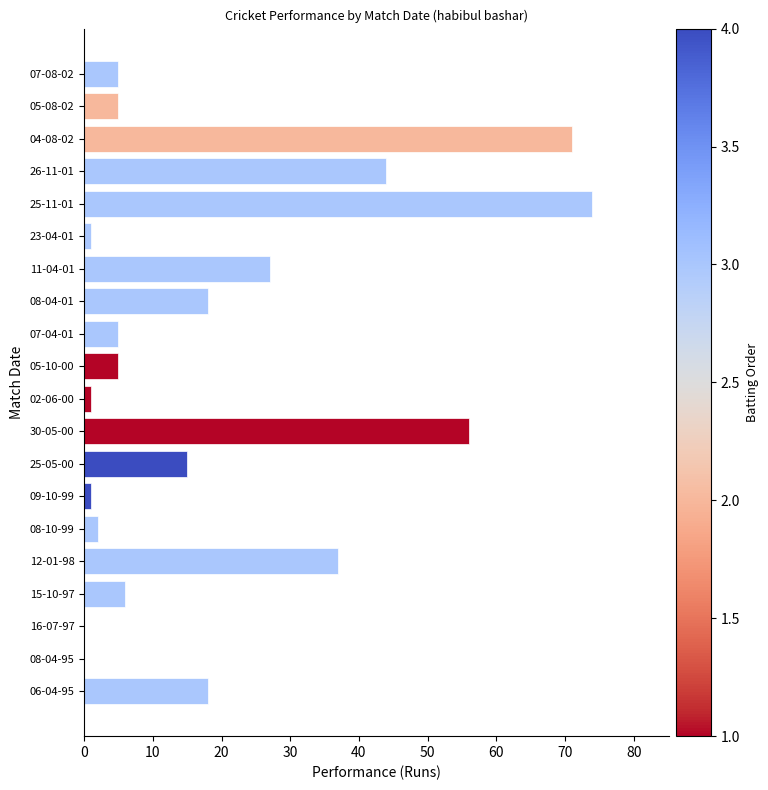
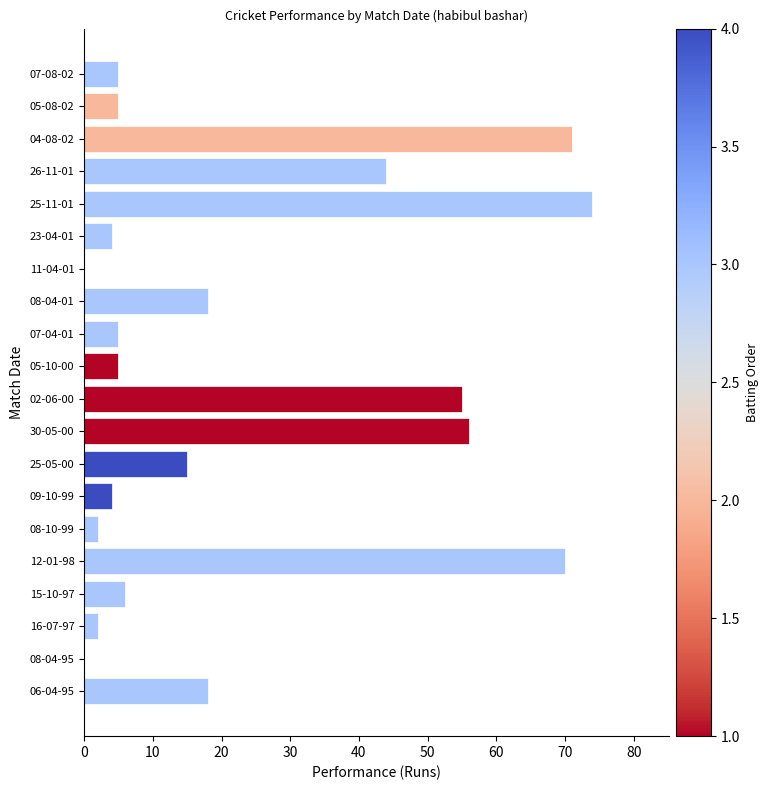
23-04-01: 1 -> 4
11-04-01: 27 -> 0
02-06-00: 1 -> 55
09-10-99: 1 -> 4
12-01-98: 37 -> 70
16-07-97: 0 -> 2
